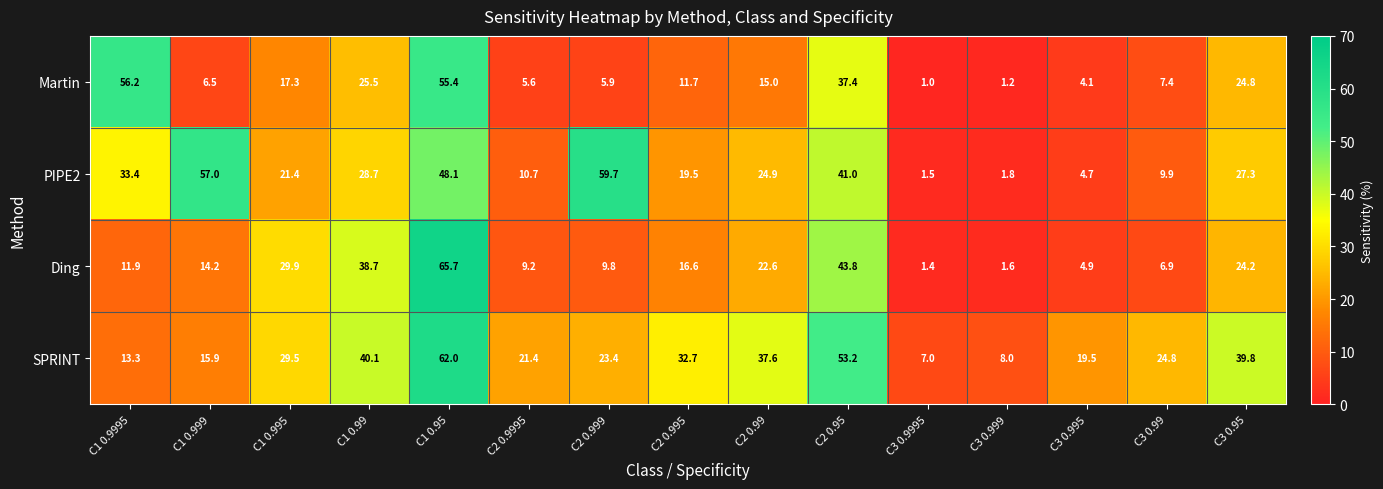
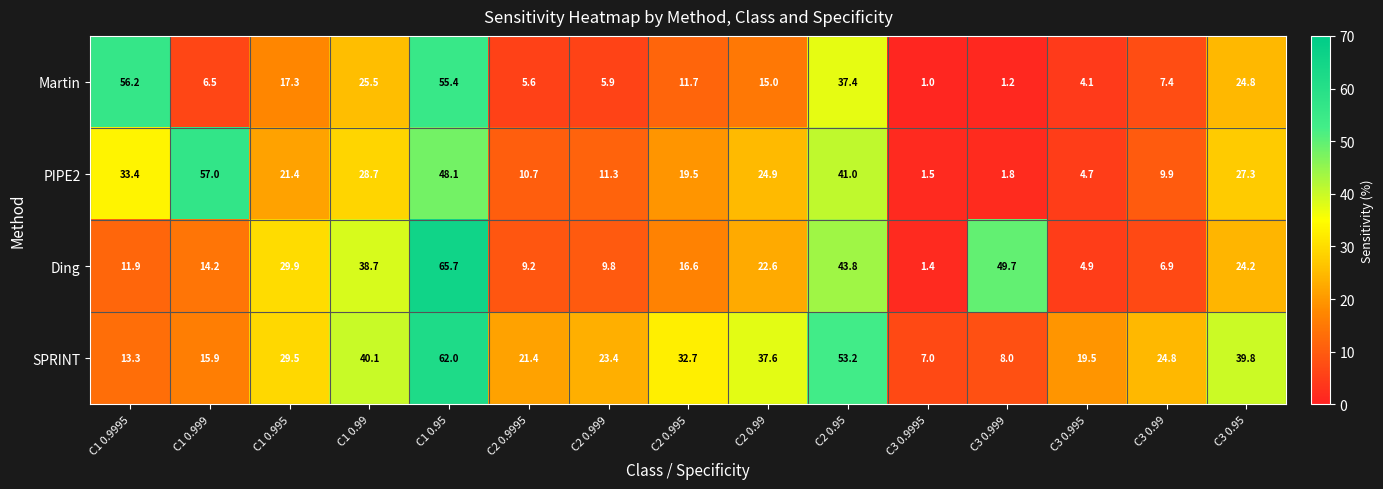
PIPE2, C2 0.999: 59.7 -> 11.3
Ding, C3 0.999: 1.6 -> 49.7
